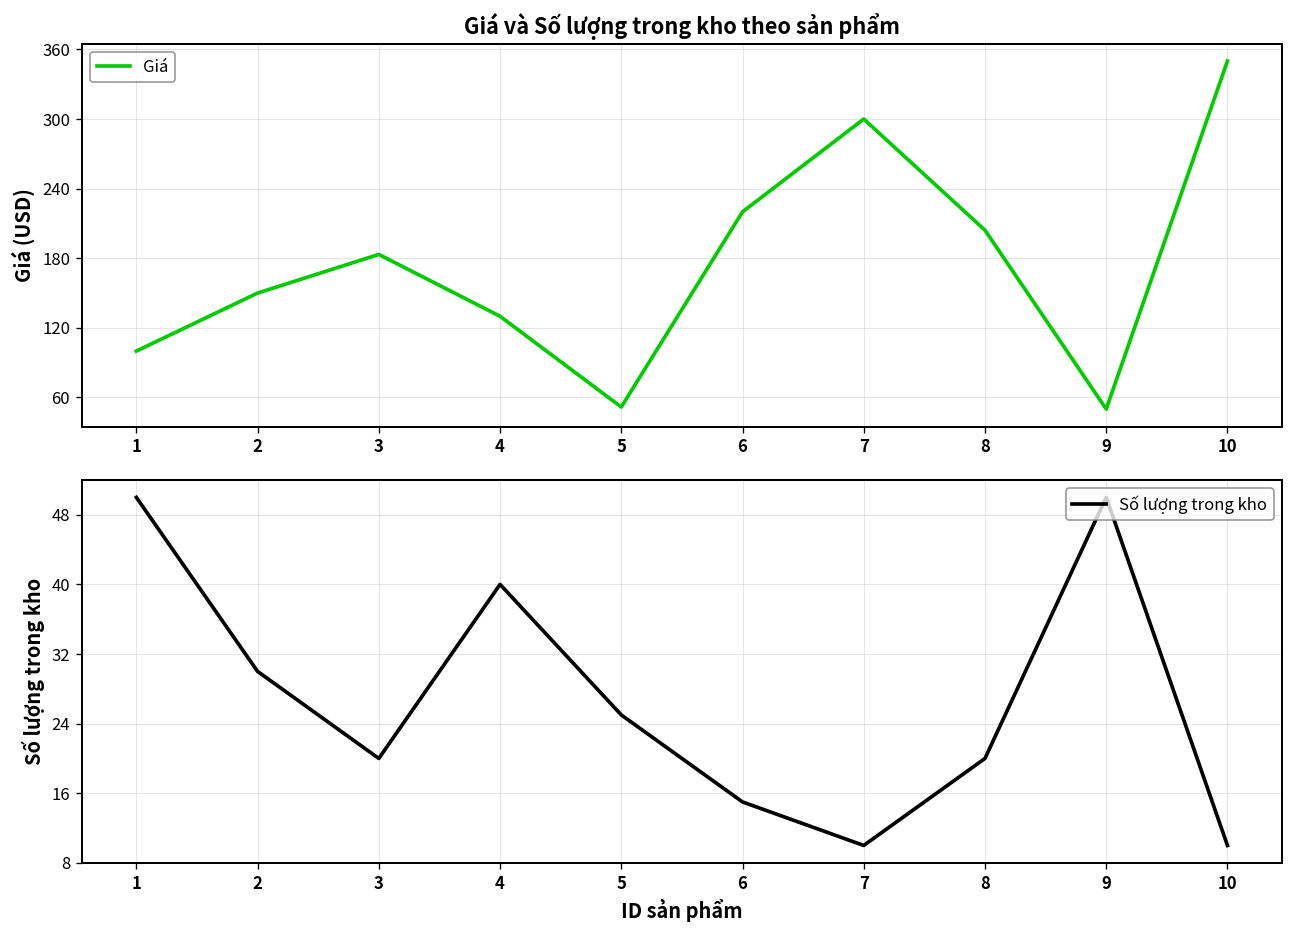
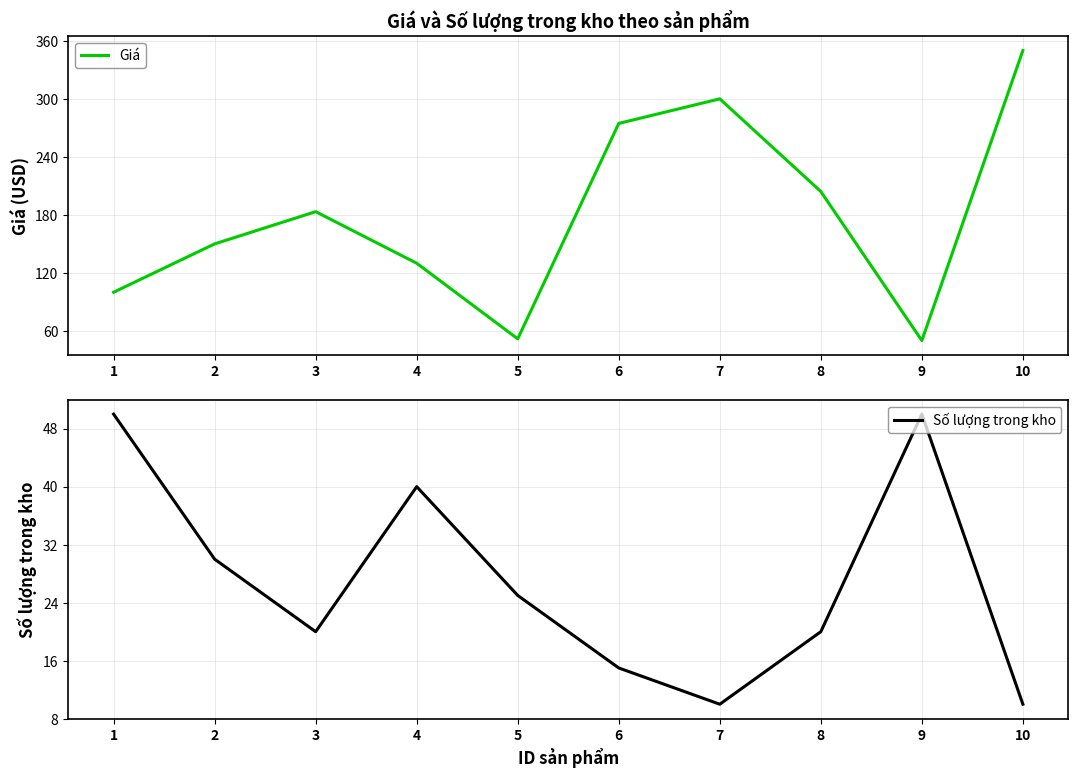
Giá và Số lượng trong kho theo sản phẩm, 6: 220 -> 270
